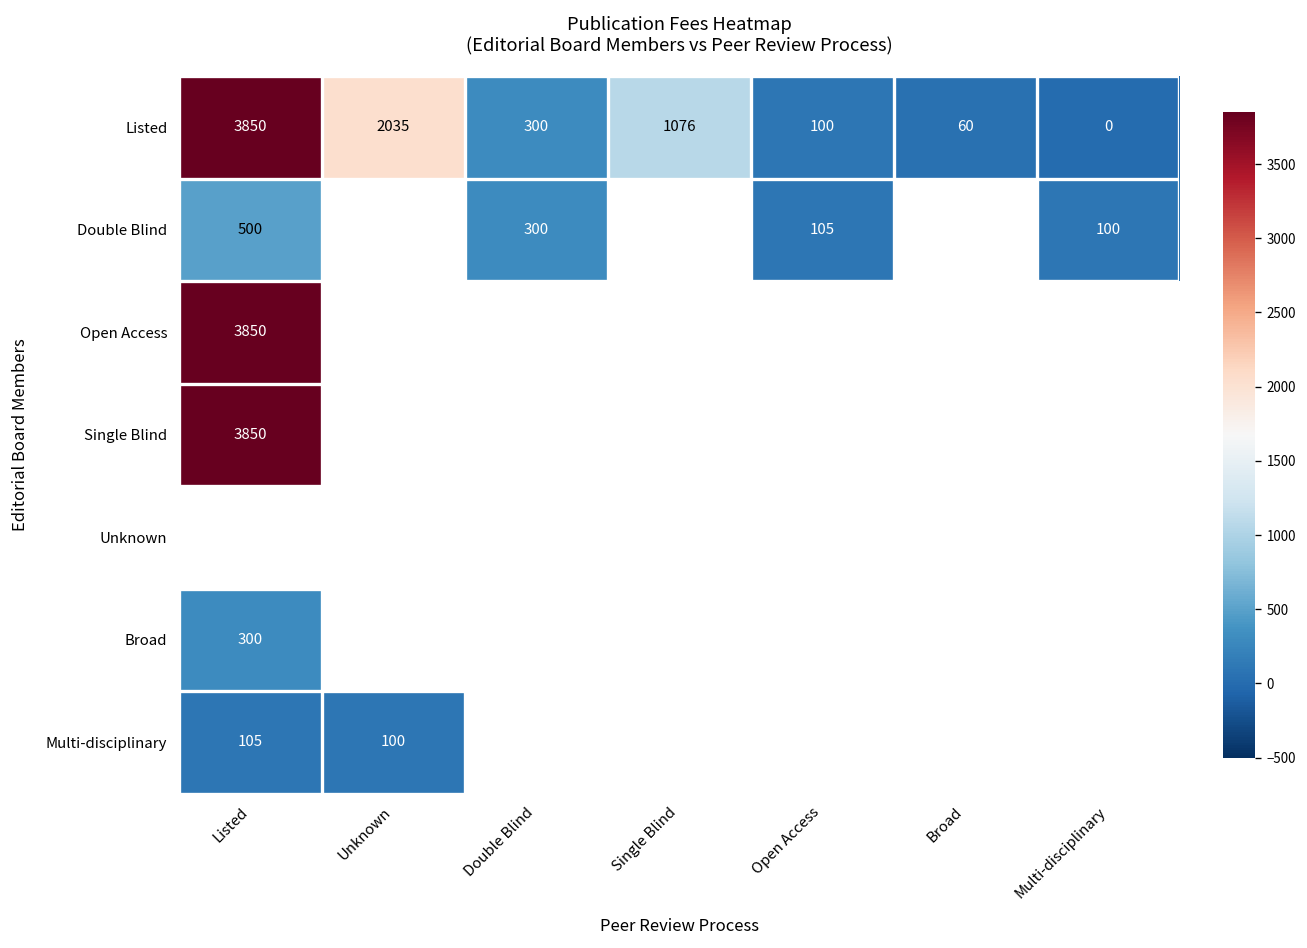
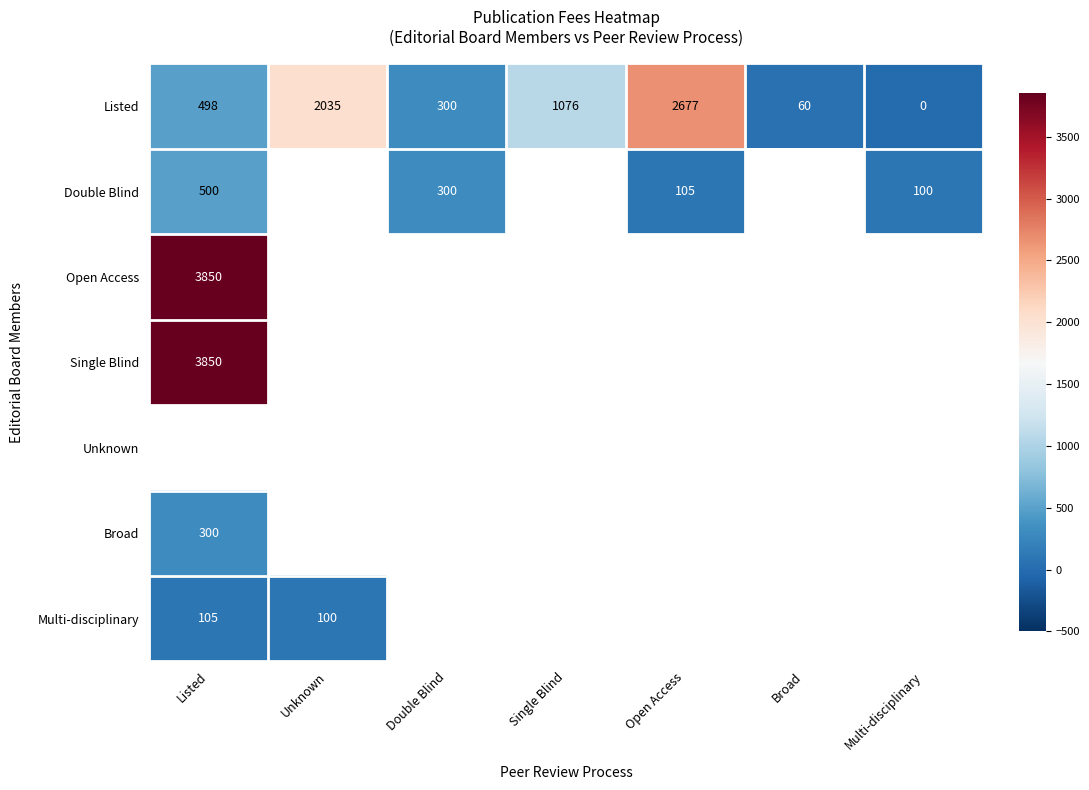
Listed, Listed: 3850 -> 498
Listed, Open Access: 100 -> 2677
